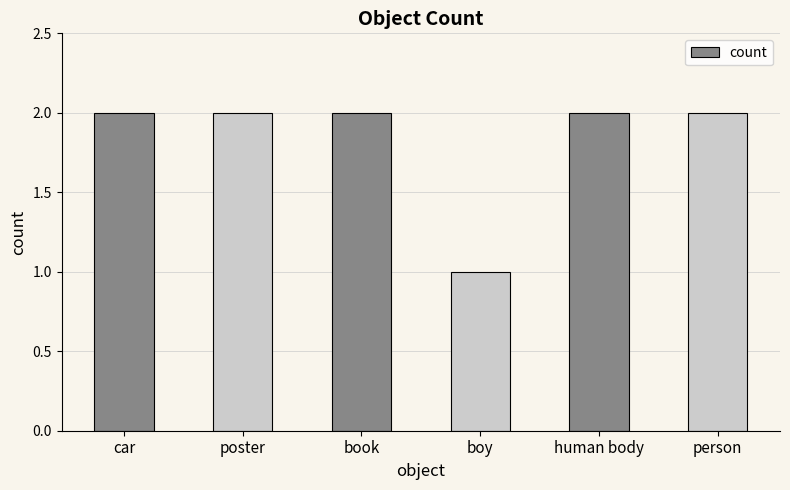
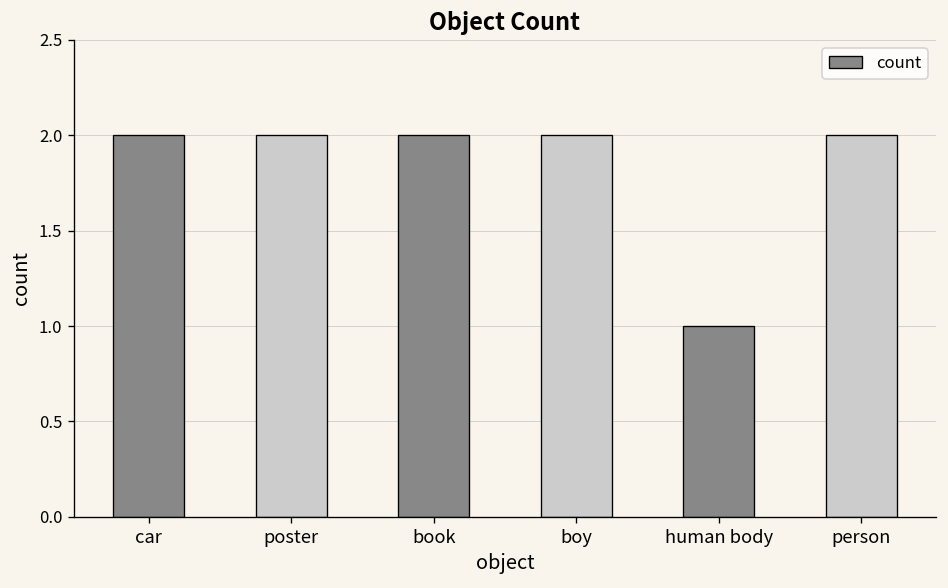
boy: 1 -> 2
human body: 2 -> 1
